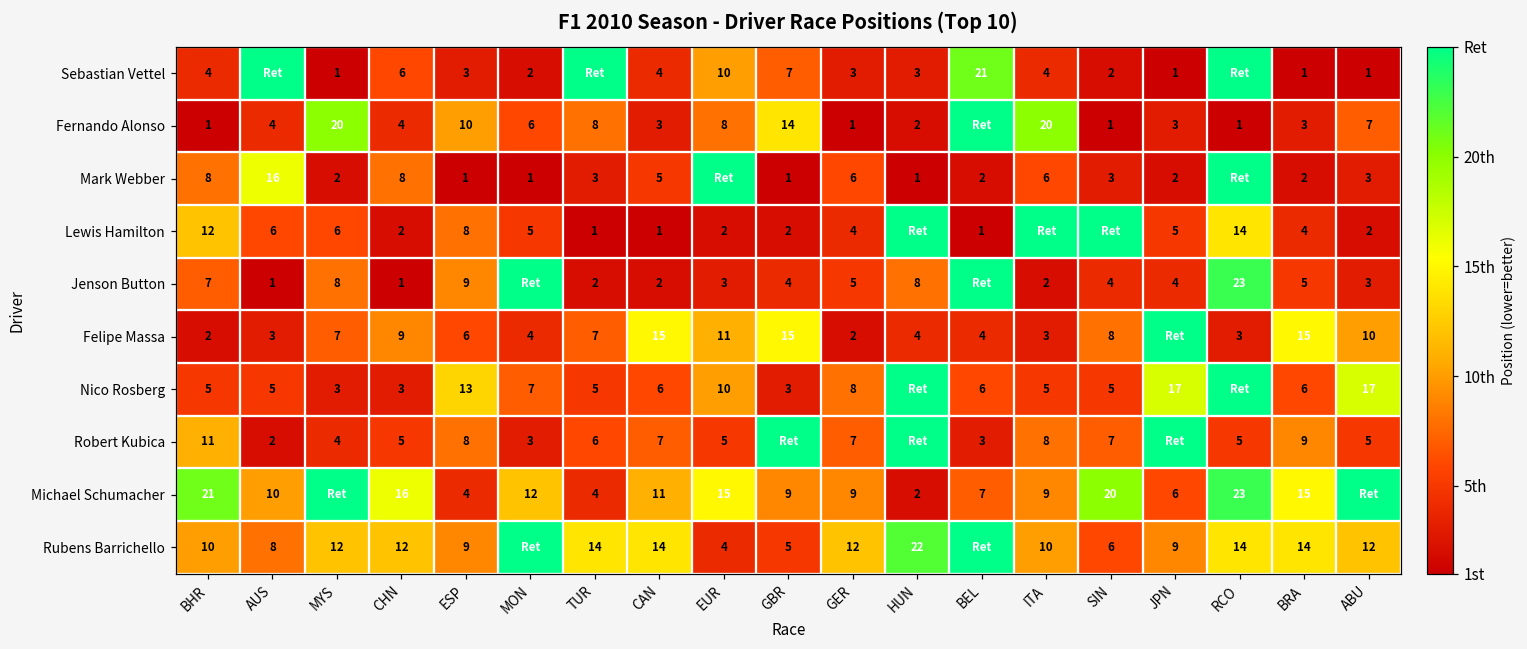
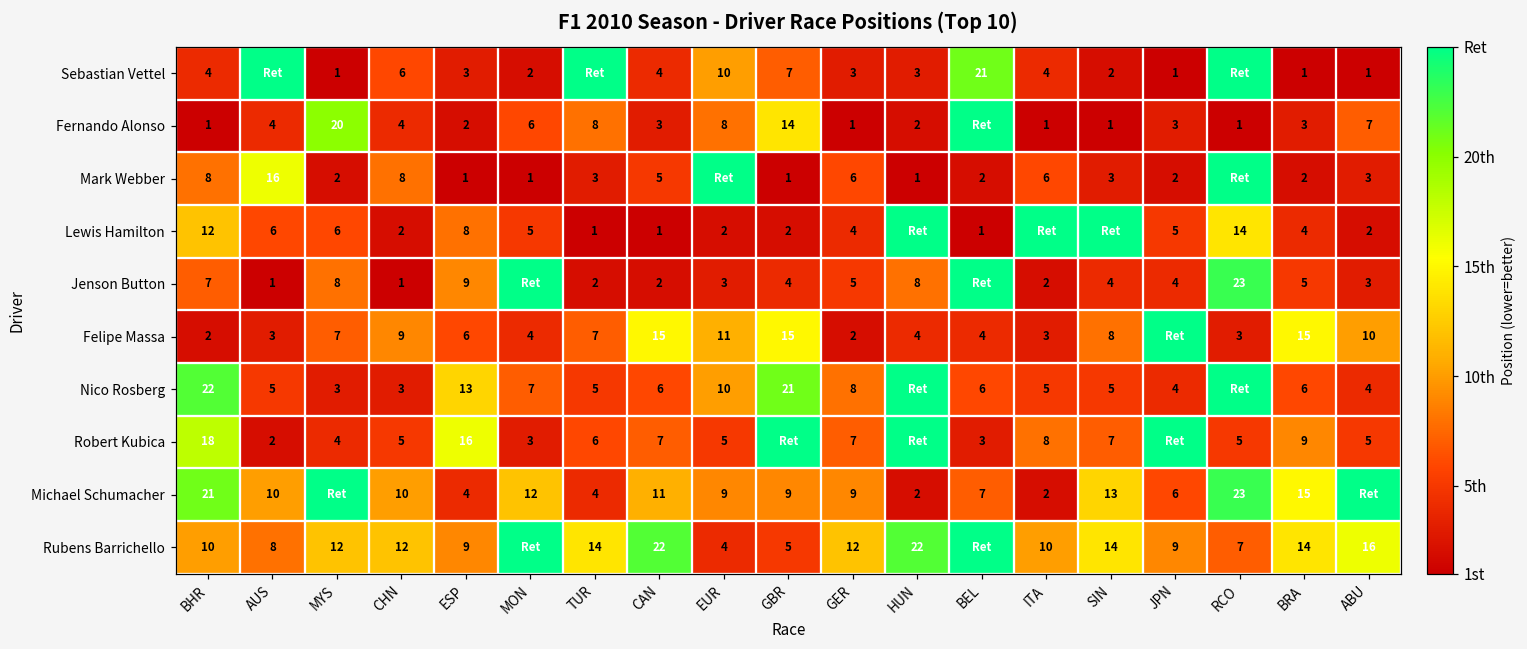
Fernando Alonso, ESP: 10 -> 2
Fernando Alonso, ITA: 20 -> 1
Nico Rosberg, BHR: 5 -> 22
Nico Rosberg, GBR: 3 -> 21
Nico Rosberg, JPN: 17 -> 4
Nico Rosberg, ABU: 17 -> 4
Robert Kubica, BHR: 11 -> 18
Robert Kubica, ESP: 8 -> 16
Michael Schumacher, CHN: 16 -> 10
Michael Schumacher, EUR: 15 -> 9
Michael Schumacher, ITA: 9 -> 2
Michael Schumacher, SIN: 20 -> 13
Rubens Barrichello, CAN: 14 -> 22
Rubens Barrichello, SIN: 6 -> 14
Rubens Barrichello, RCO: 14 -> 7
Rubens Barrichello, ABU: 12 -> 16
